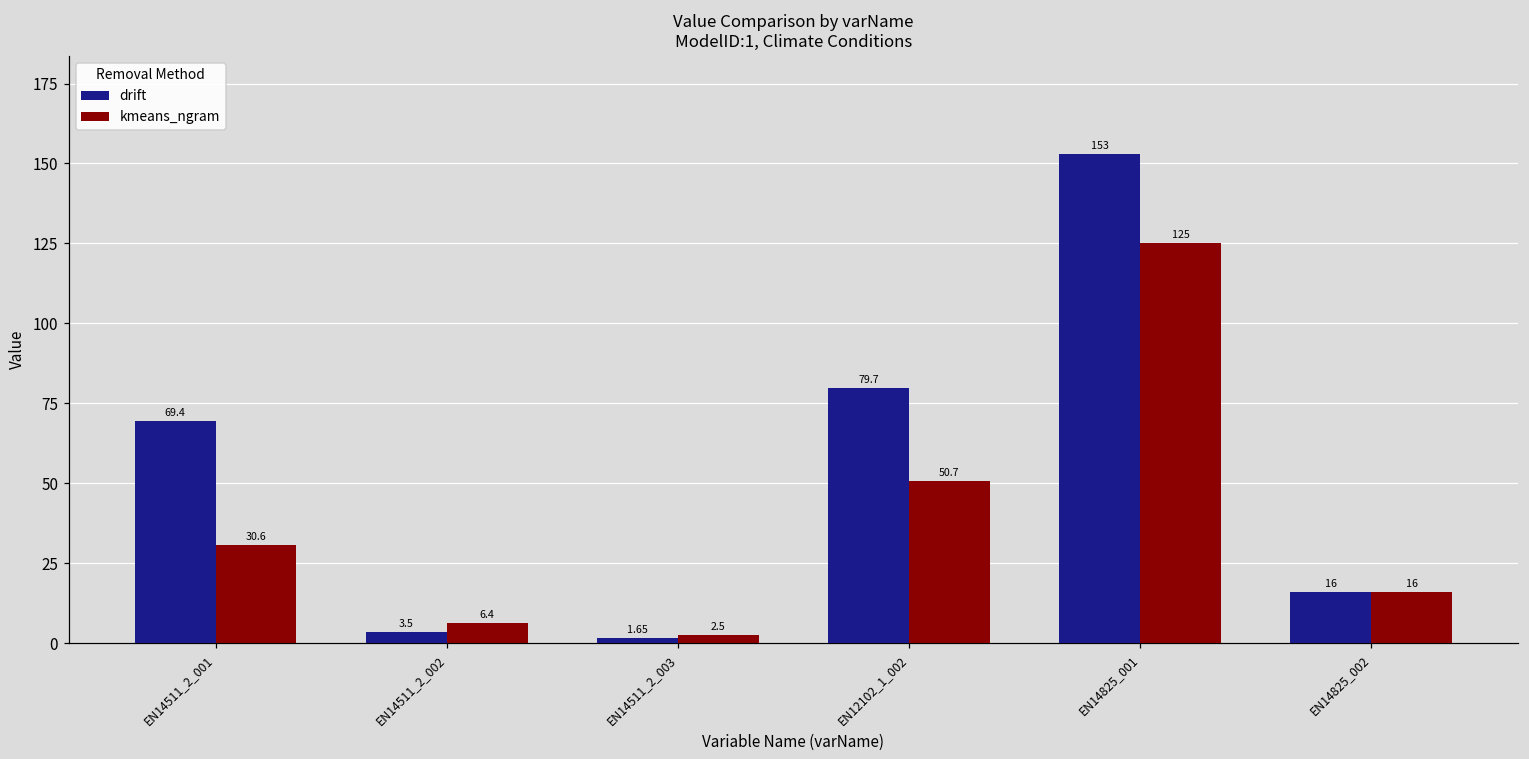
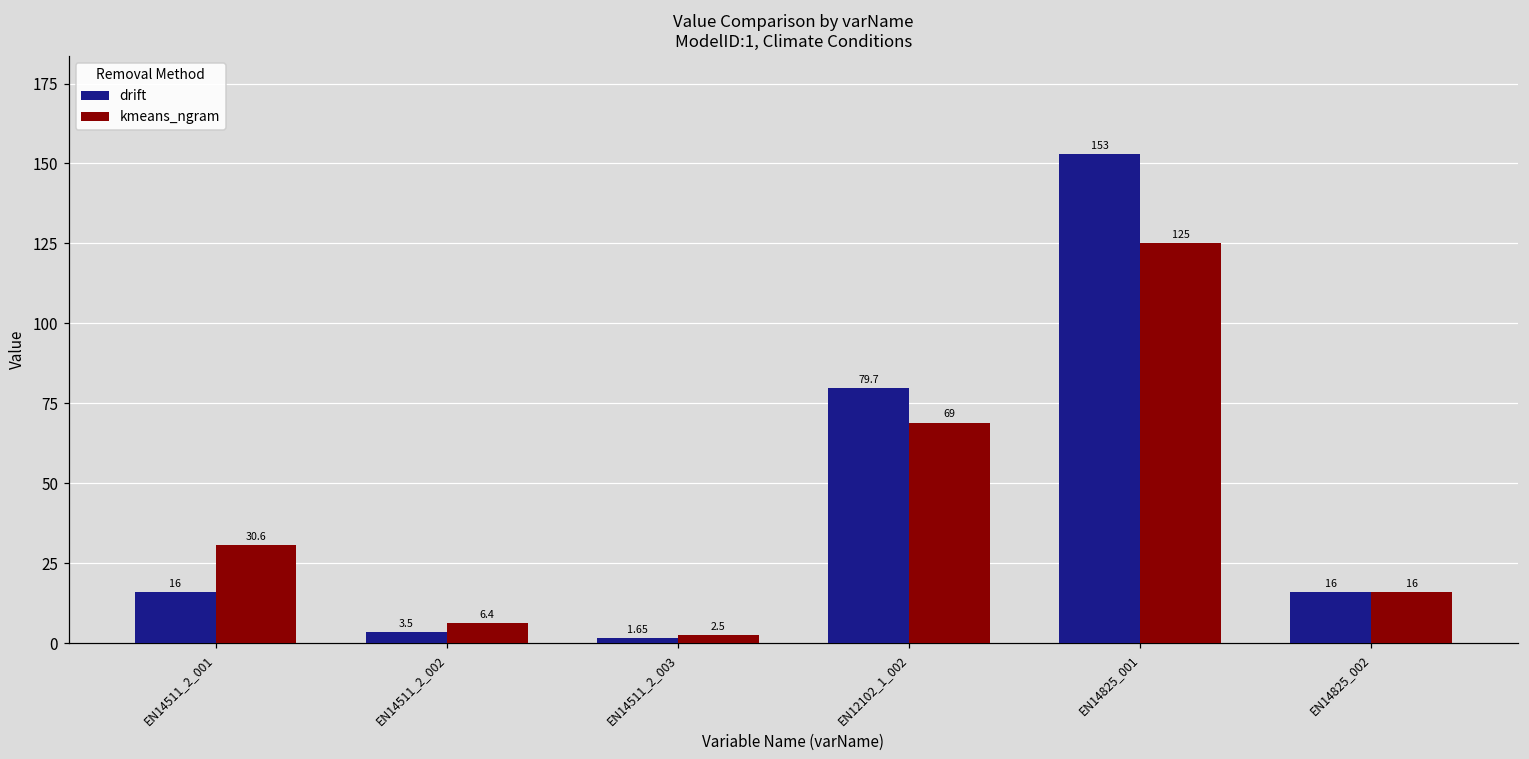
drift, EN14511_2_001: 69.4 -> 16
kmeans_ngram, EN12102_1_002: 50.7 -> 69
